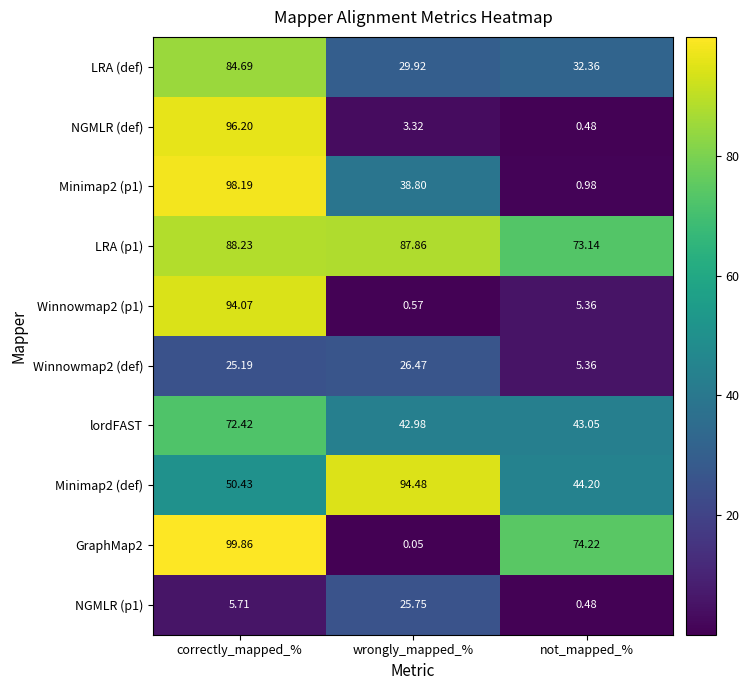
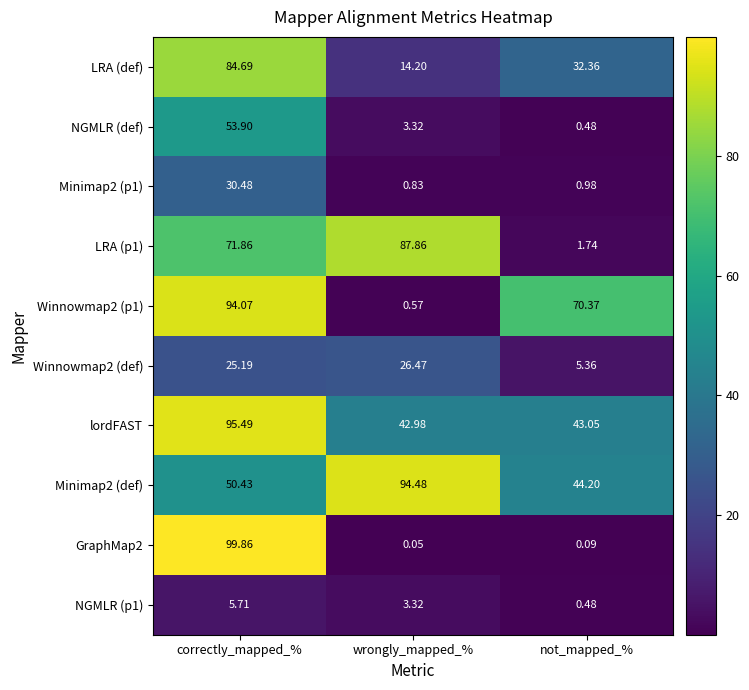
LRA (def), wrongly_mapped_%: 29.92 -> 14.20
NGMLR (def), correctly_mapped_%: 96.20 -> 53.90
Minimap2 (p1), correctly_mapped_%: 98.19 -> 30.48
Minimap2 (p1), wrongly_mapped_%: 38.80 -> 0.83
LRA (p1), correctly_mapped_%: 88.23 -> 71.86
LRA (p1), not_mapped_%: 73.14 -> 1.74
Winnowmap2 (p1), not_mapped_%: 5.36 -> 70.37
lordFAST, correctly_mapped_%: 72.42 -> 95.49
GraphMap2, not_mapped_%: 74.22 -> 0.09
NGMLR (p1), wrongly_mapped_%: 25.75 -> 3.32
